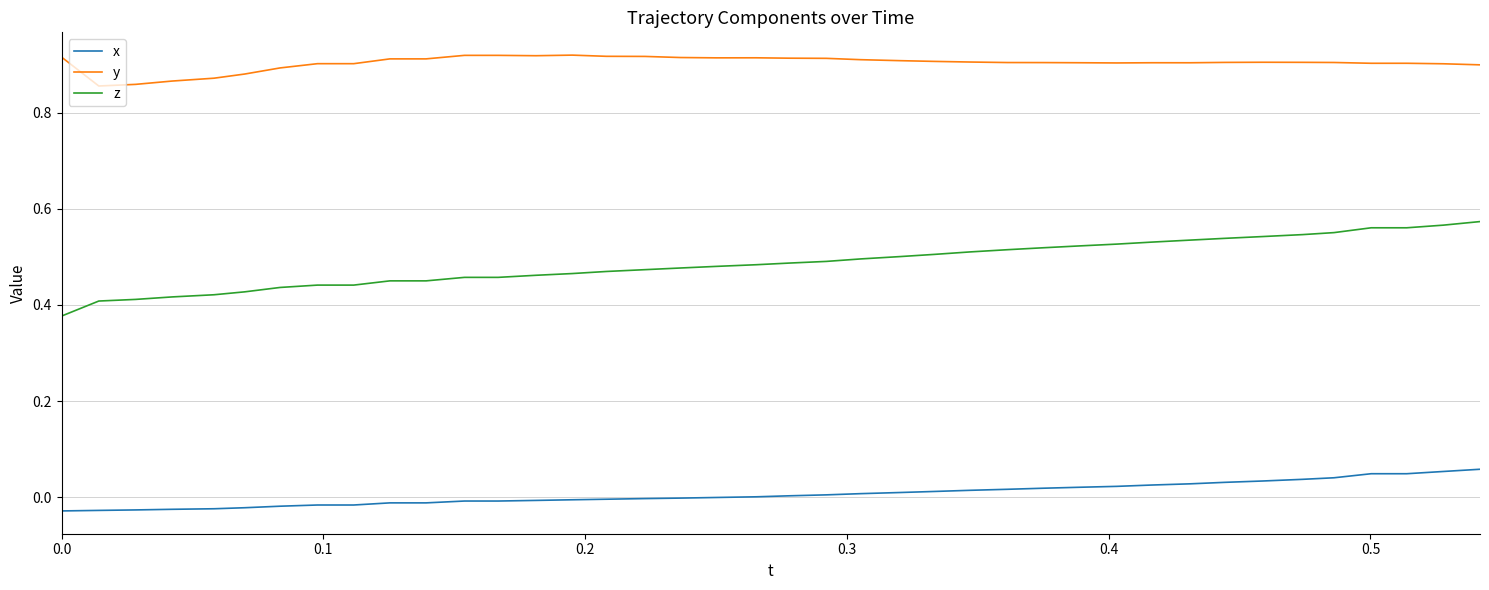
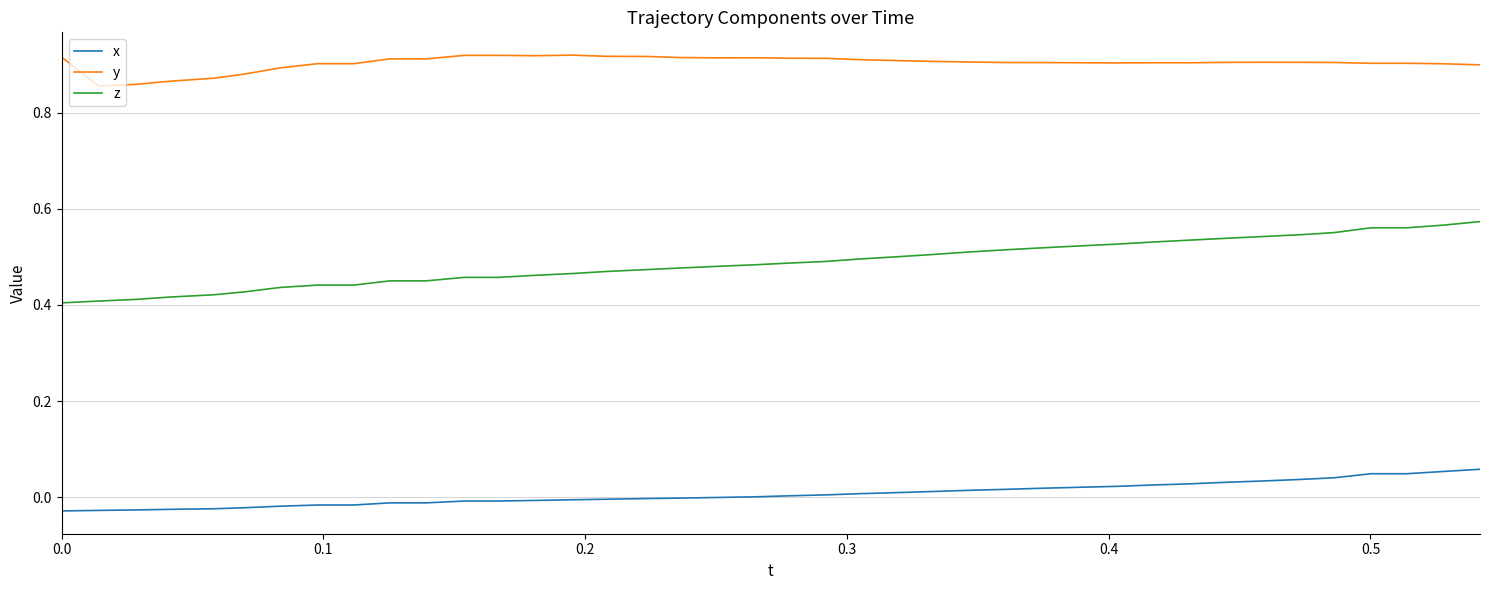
z, 0.0: 0.38 -> 0.40
